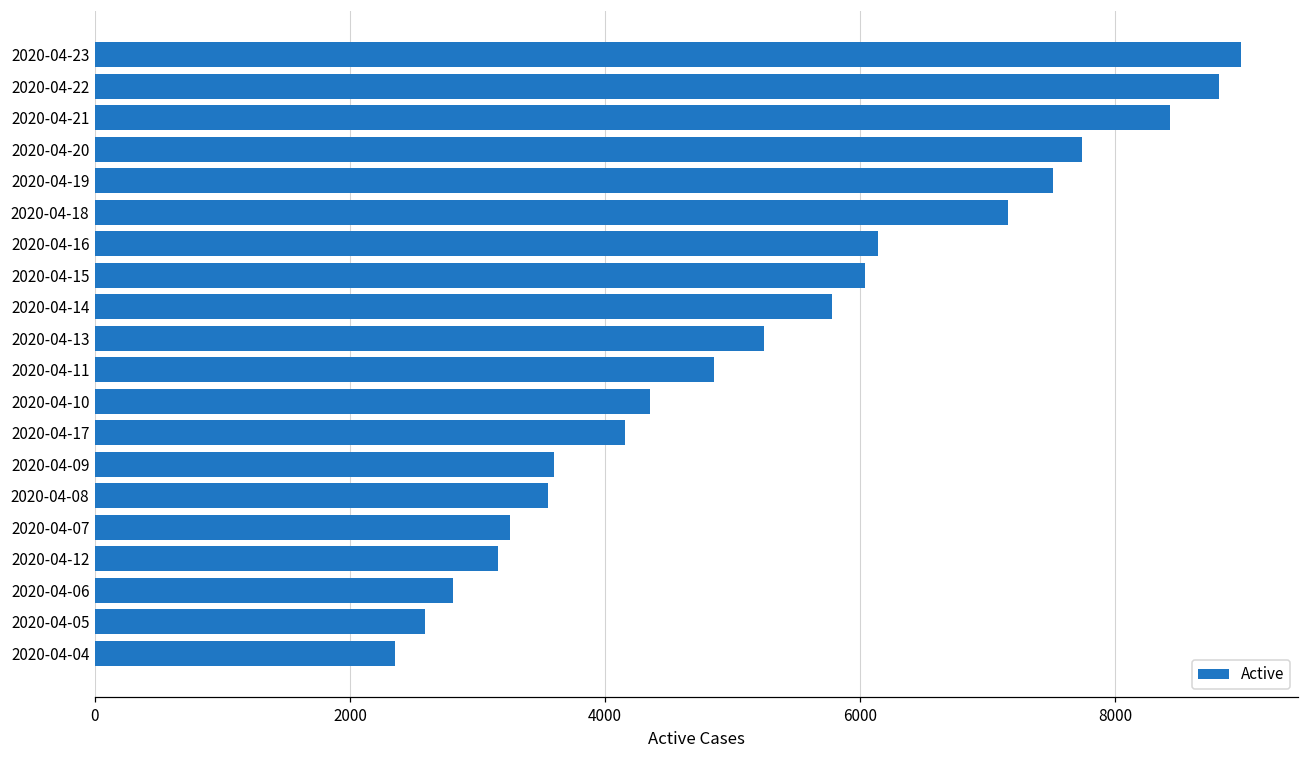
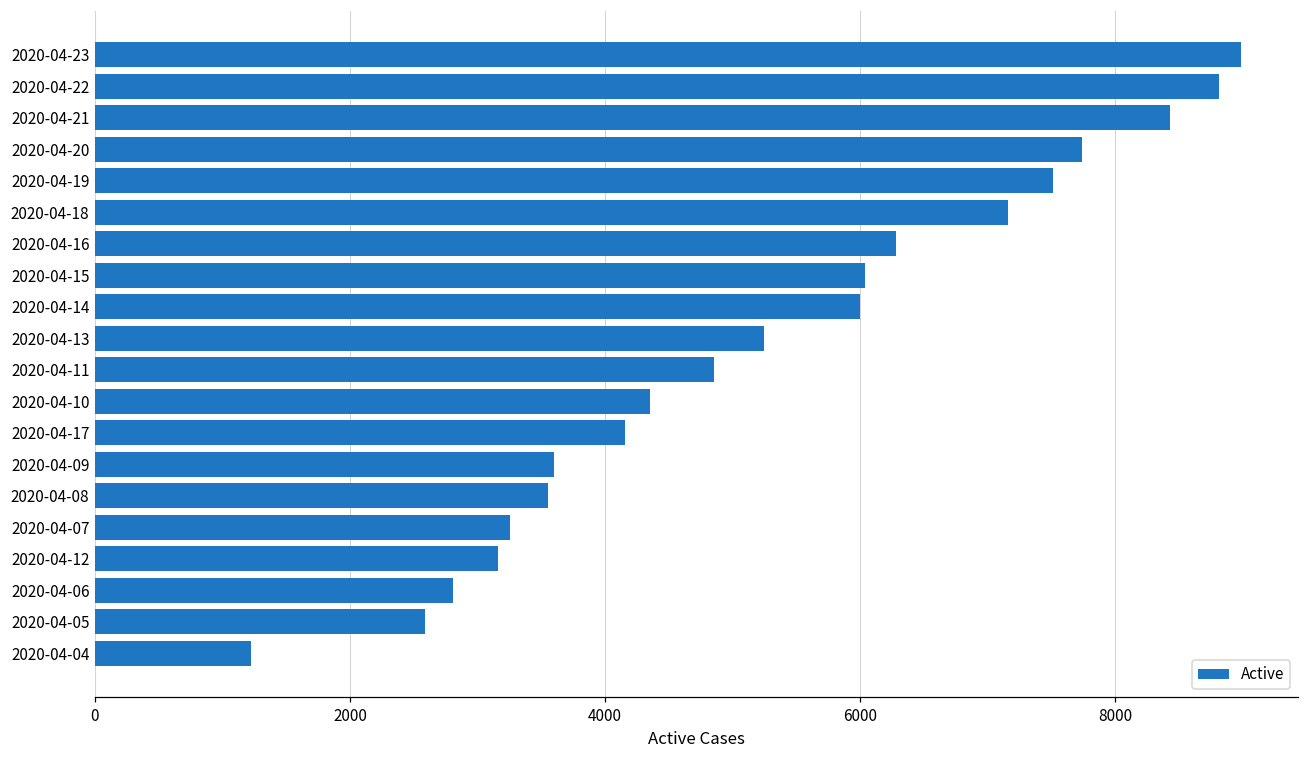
2020-04-16: 6140 -> 6290
2020-04-14: 5780 -> 6000
2020-04-04: 2360 -> 1220
